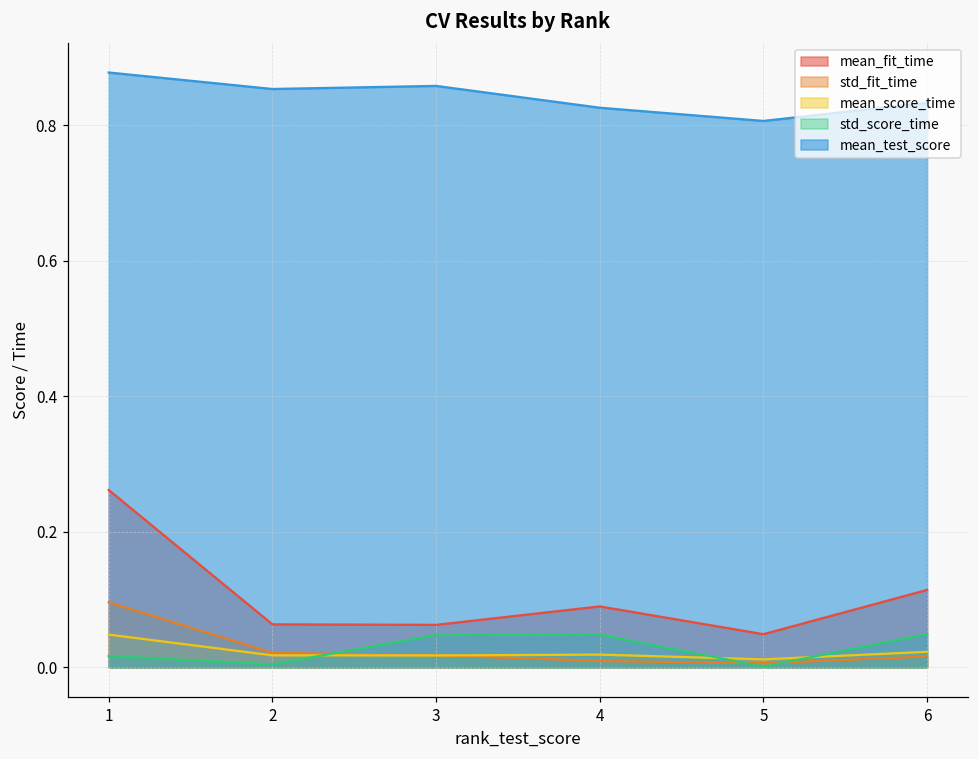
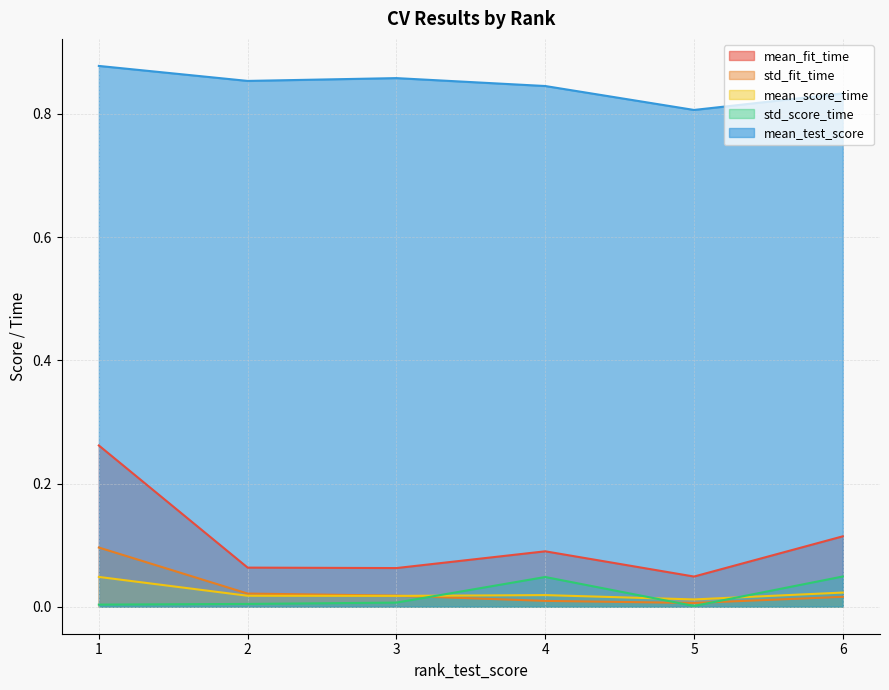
std_score_time, 1: 0.02 -> 0.00
std_score_time, 3: 0.05 -> 0.01
mean_test_score, 4: 0.83 -> 0.85
